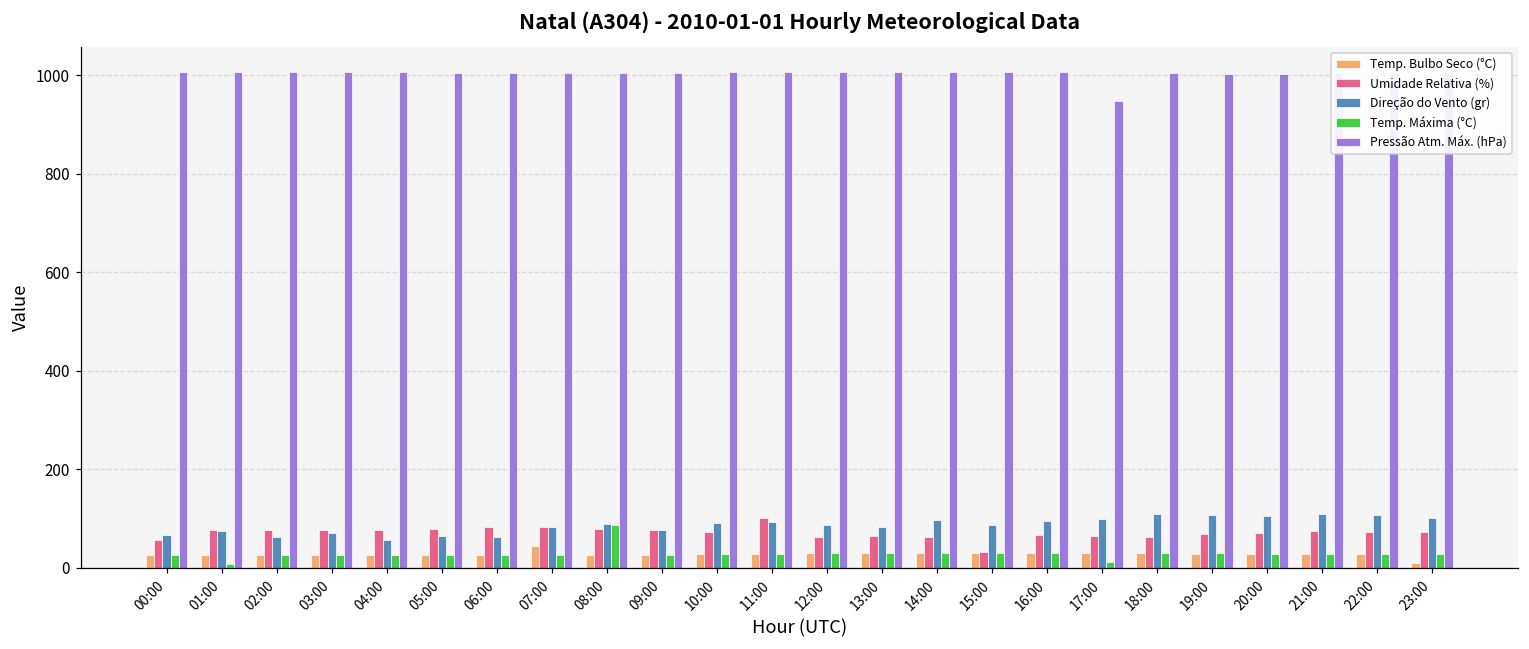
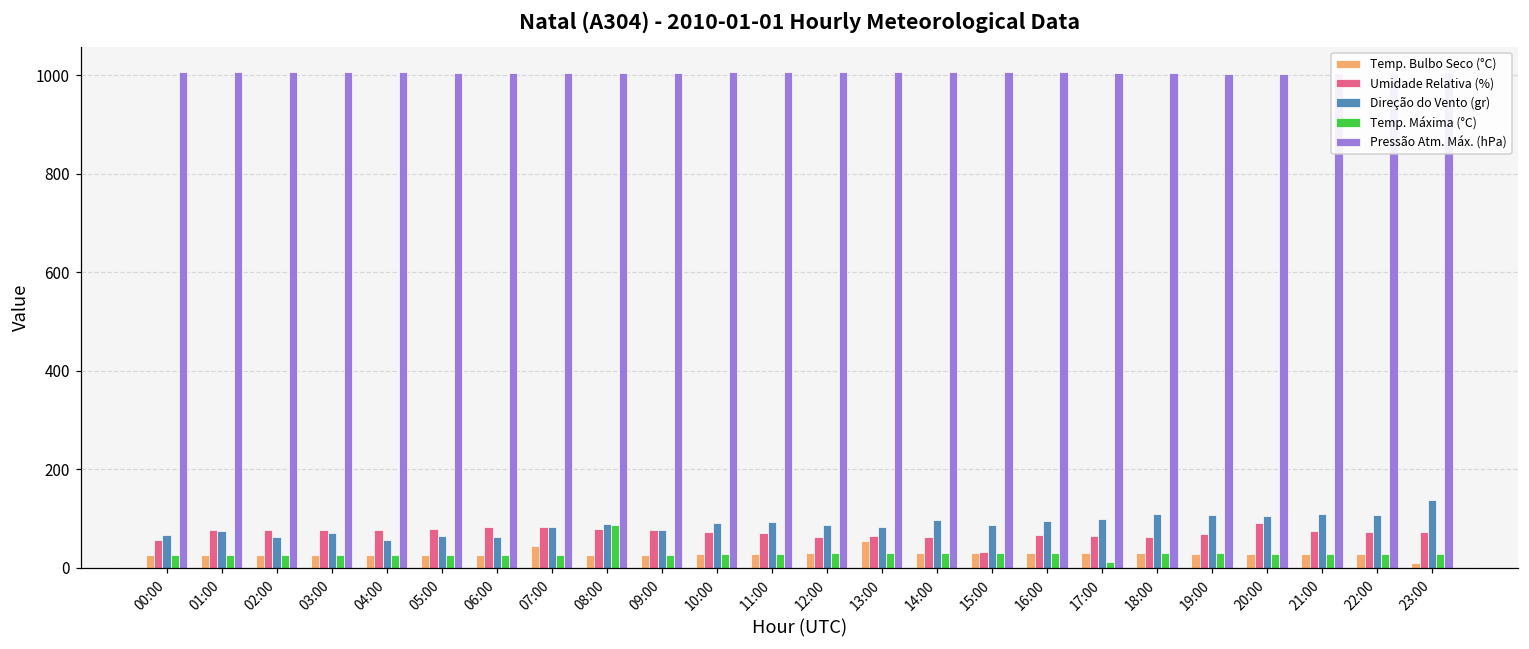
Temp. Máxima (°C), 01:00: 10 -> 30
Umidade Relativa (%), 11:00: 100 -> 70
Temp. Bulbo Seco (°C), 13:00: 30 -> 50
Pressão Atm. Máx. (hPa), 17:00: 950 -> 1010
Umidade Relativa (%), 20:00: 70 -> 90
Direção do Vento (gr), 23:00: 100 -> 140
